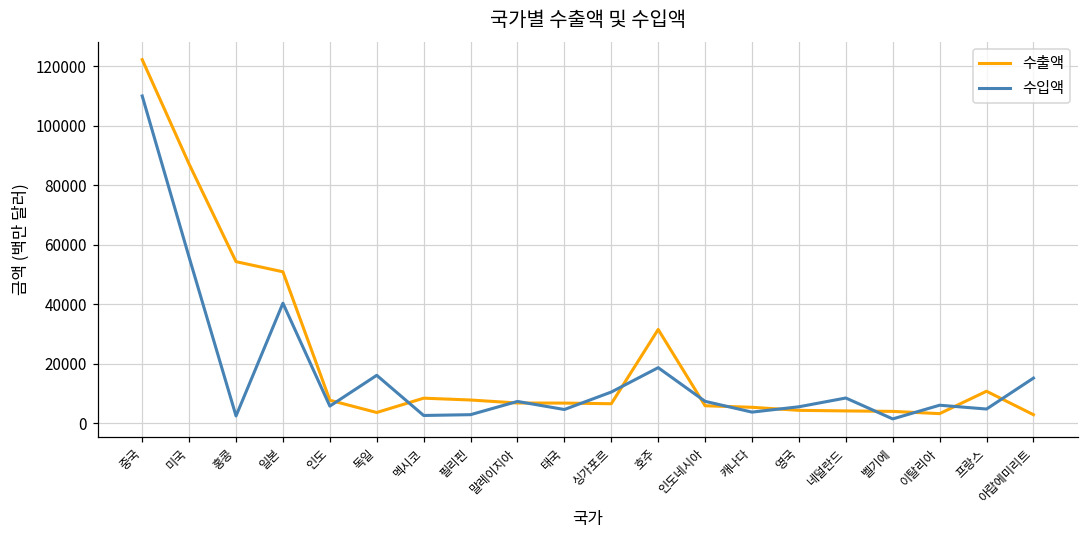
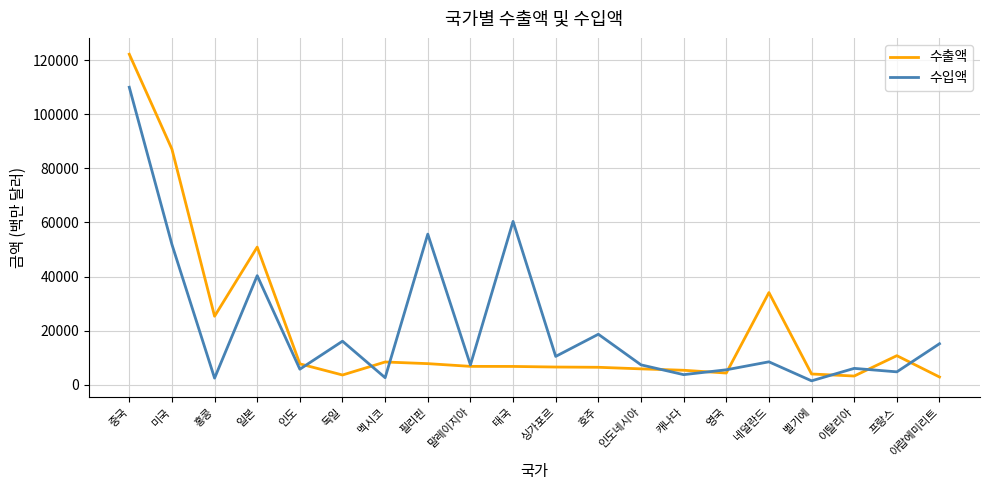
수입액, 미국: 56000 -> 52000
수출액, 홍콩: 54000 -> 25000
수입액, 필리핀: 3000 -> 56000
수입액, 태국: 5000 -> 60000
수출액, 호주: 32000 -> 6000
수출액, 네덜란드: 4000 -> 34000
